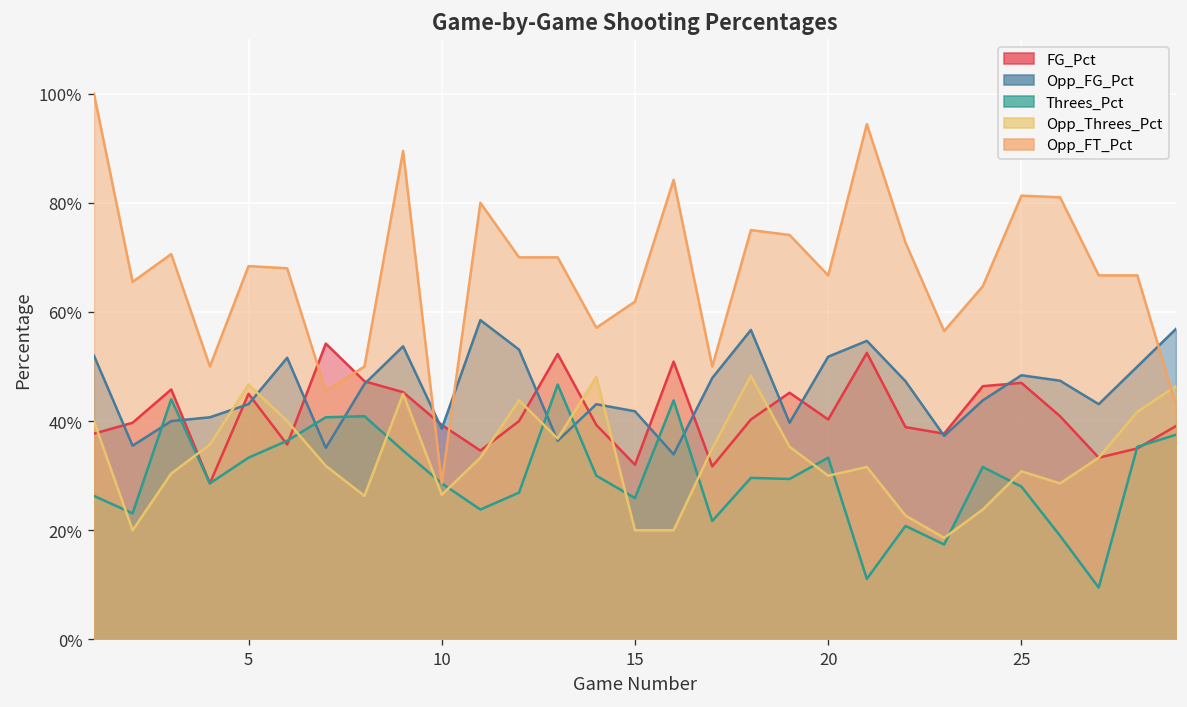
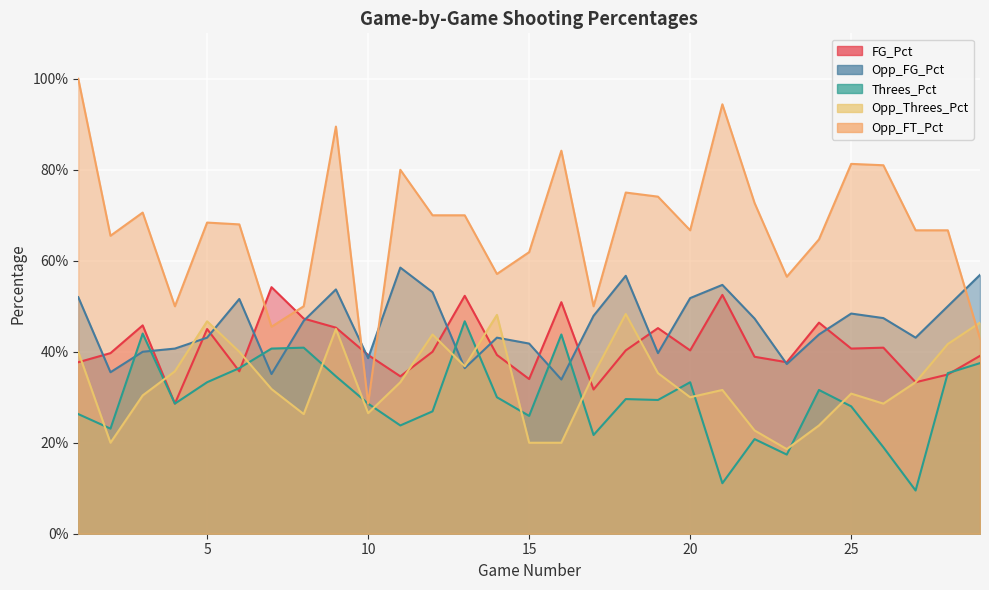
FG_Pct, 15: 32% -> 34%
FG_Pct, 25: 47% -> 41%
